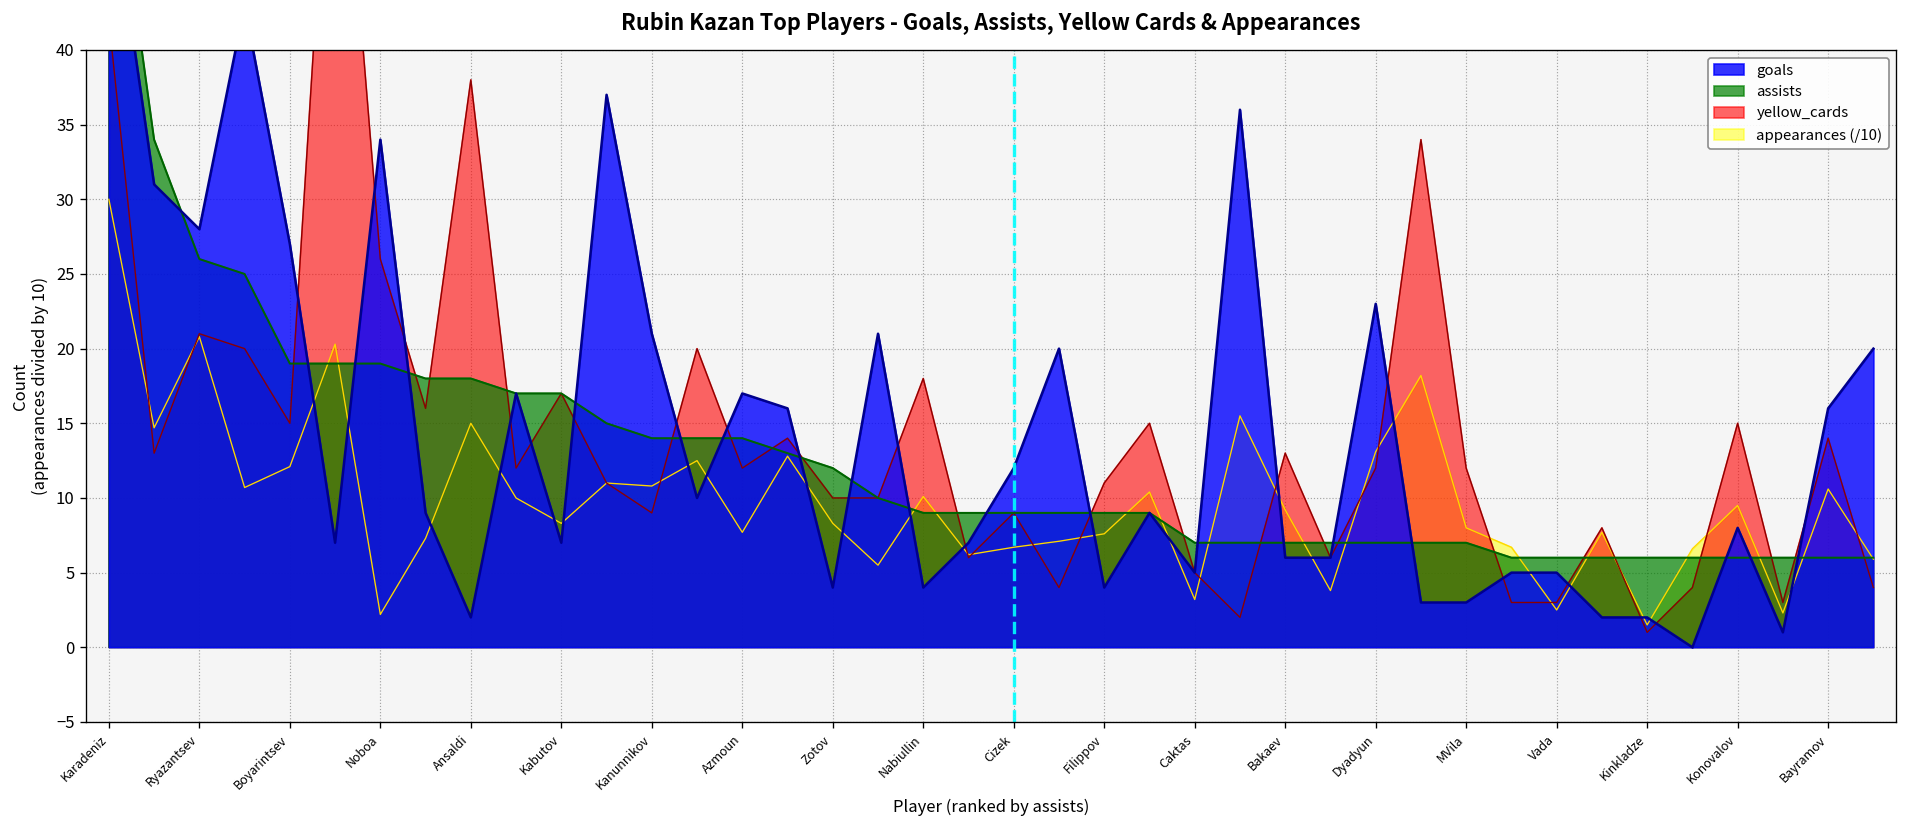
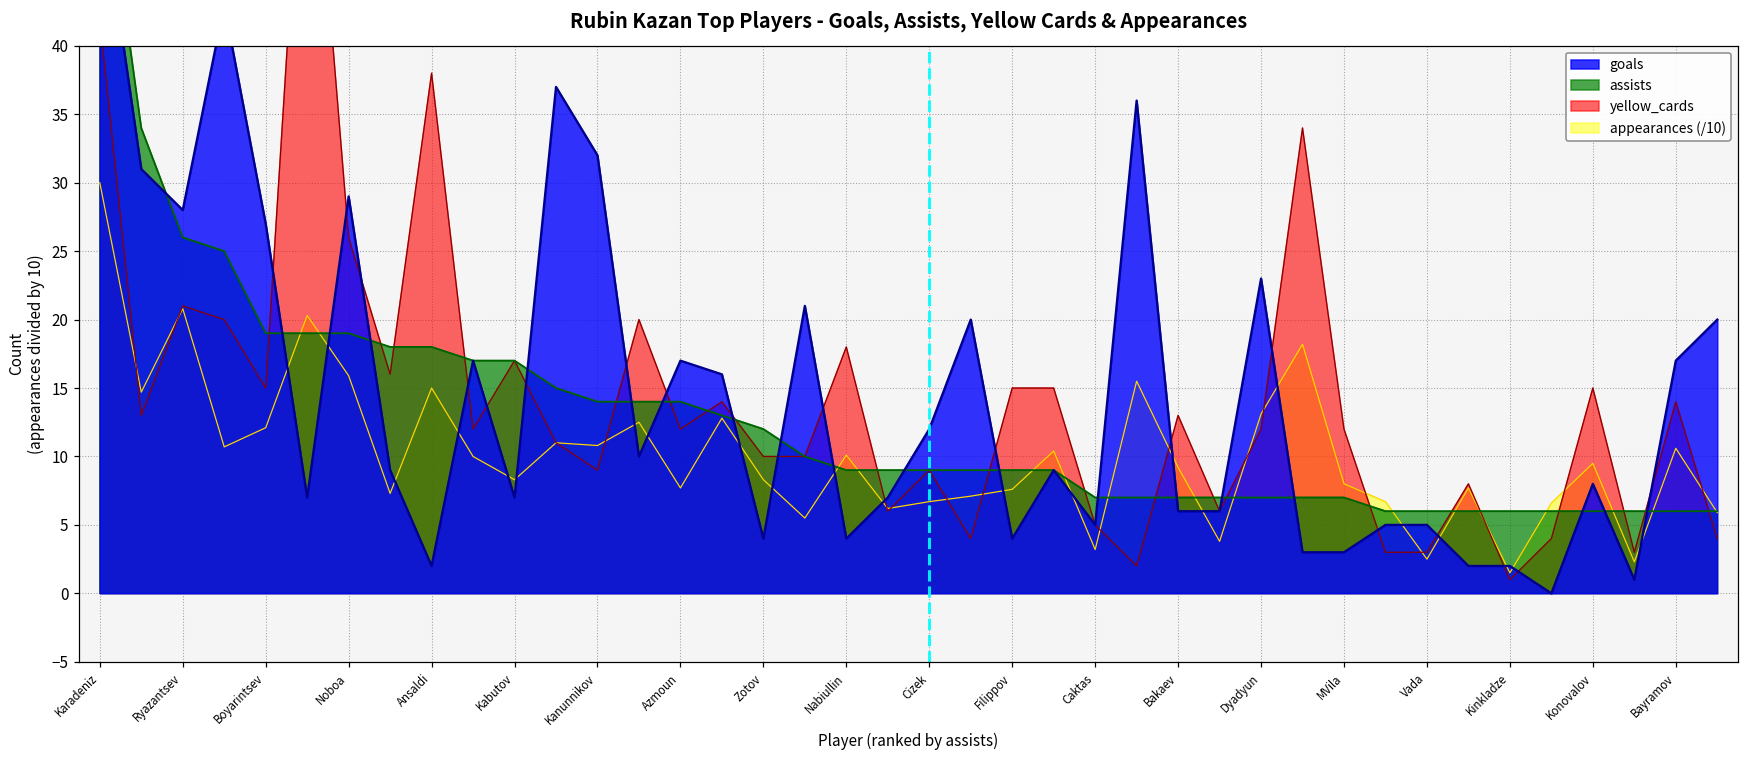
appearances (/10), Noboa: 2.2 -> 15.9
goals, Noboa: 34 -> 29
goals, Kanunnikov: 21 -> 32
yellow_cards, Filippov: 11 -> 15
goals, Bayramov: 16 -> 17
